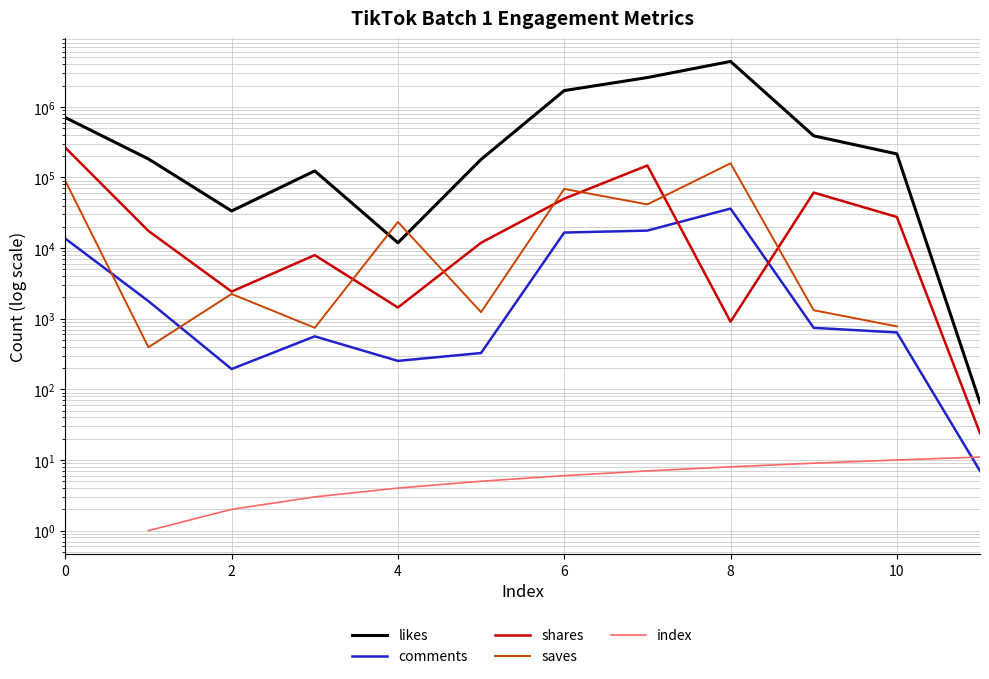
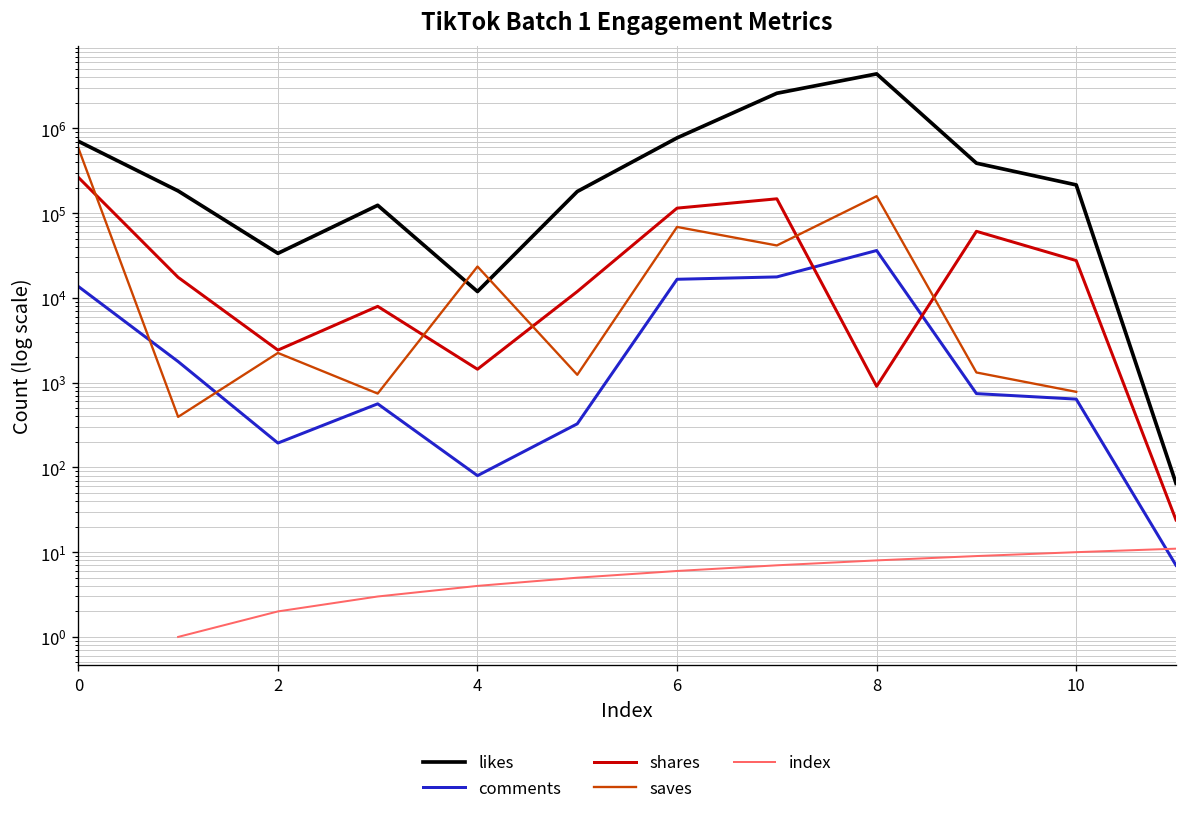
saves, 0: 90000 -> 600000
comments, 4: 250 -> 80
likes, 6: 1700000 -> 800000
shares, 6: 50000 -> 110000
